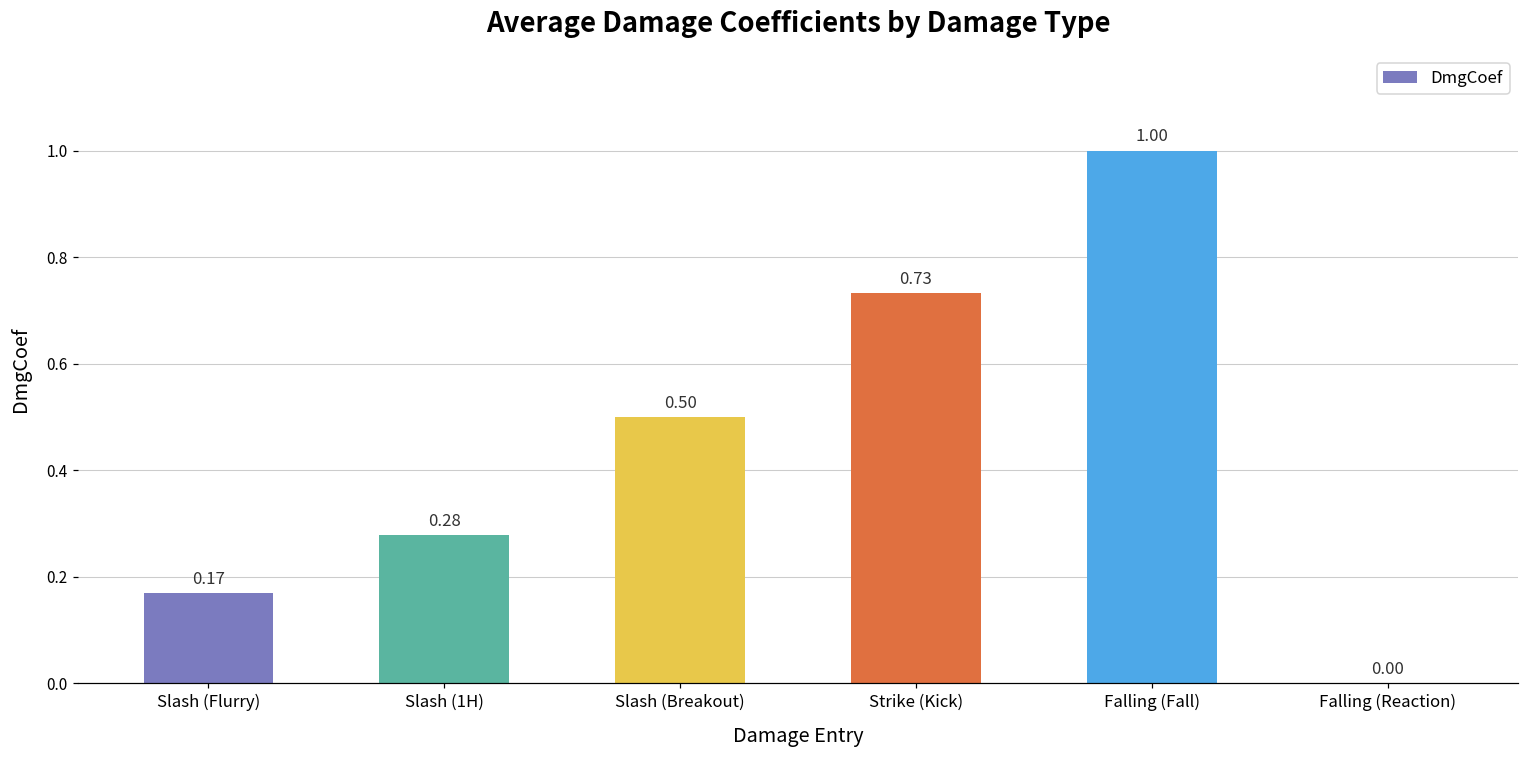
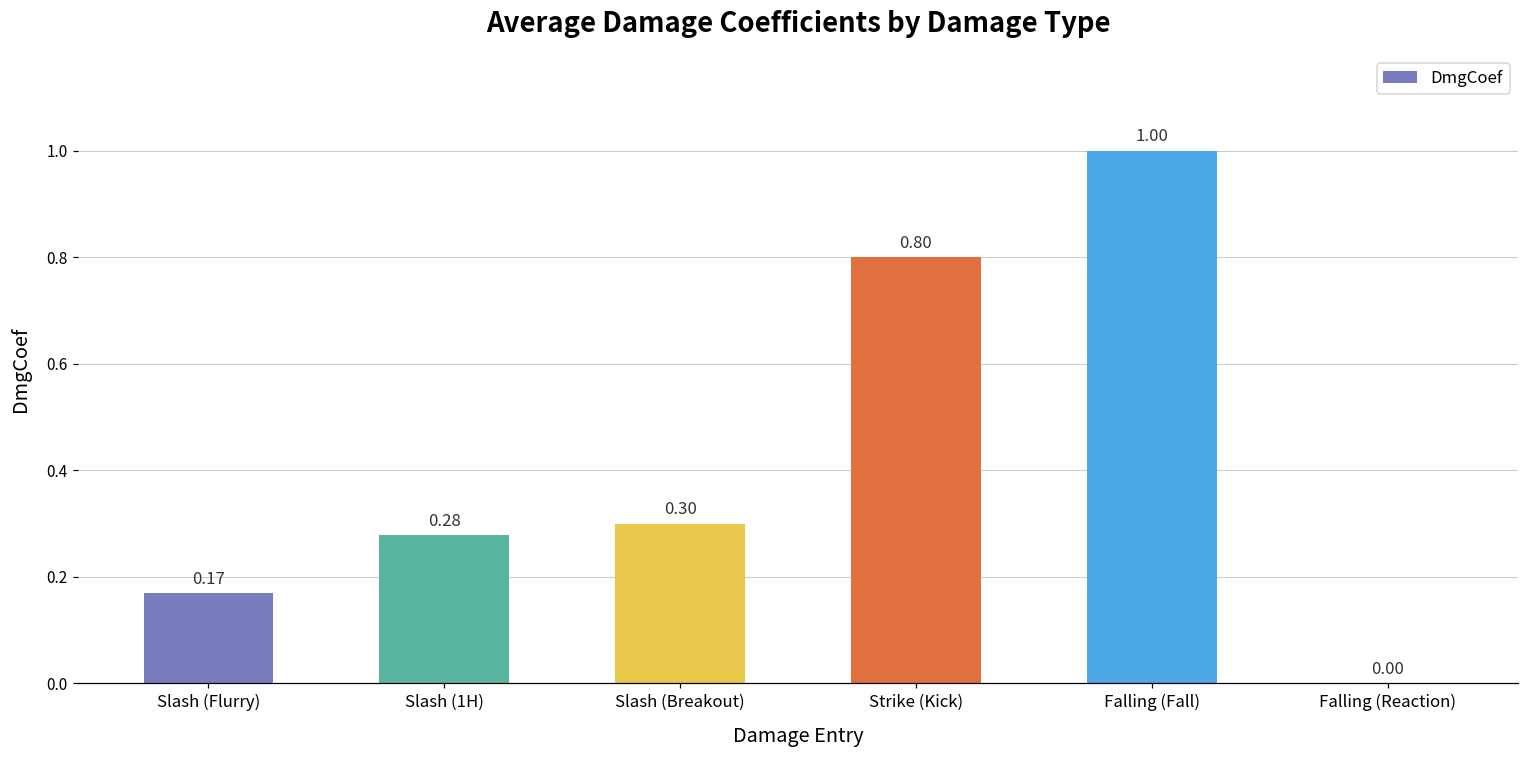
Slash (Breakout): 0.50 -> 0.30
Strike (Kick): 0.73 -> 0.80
